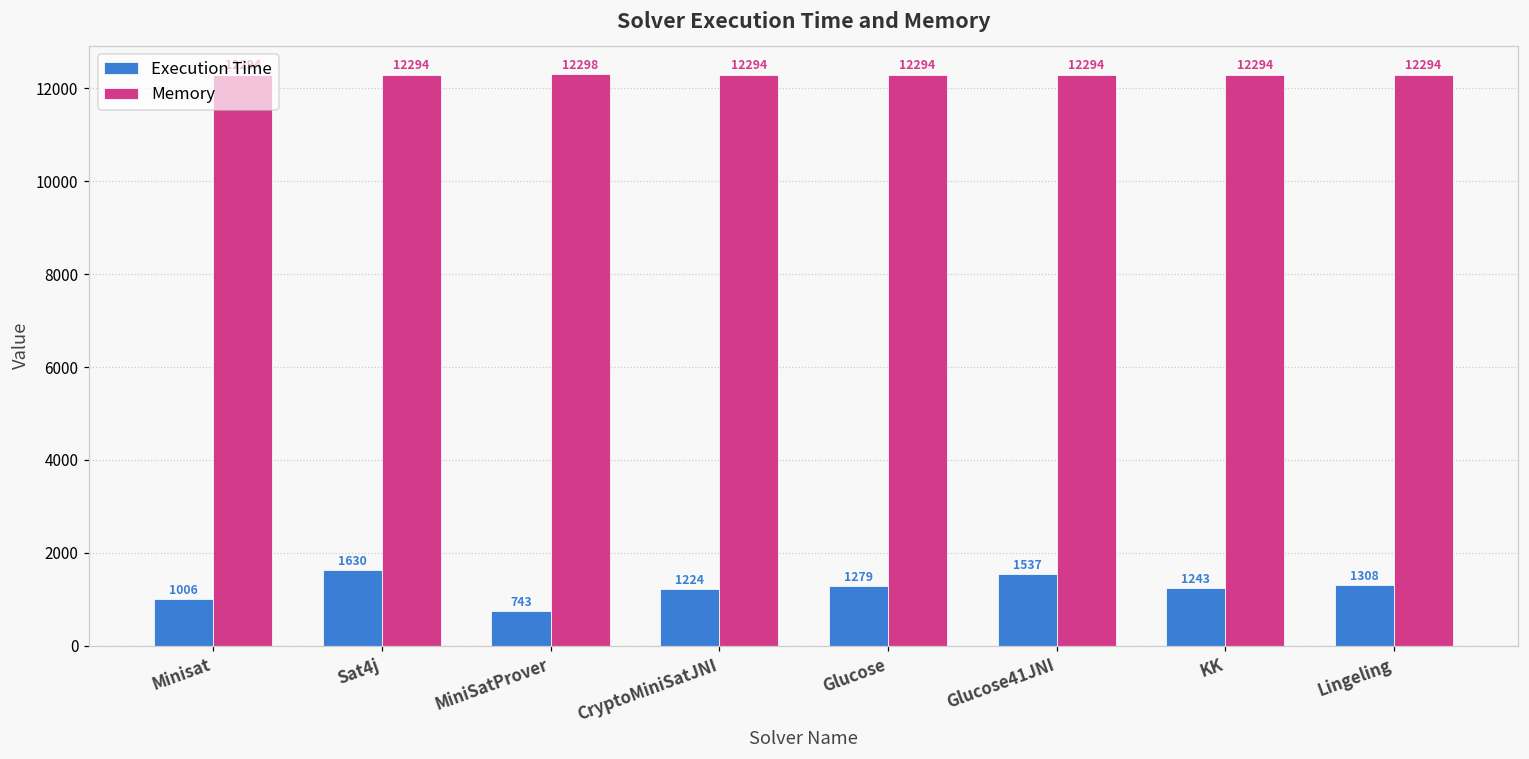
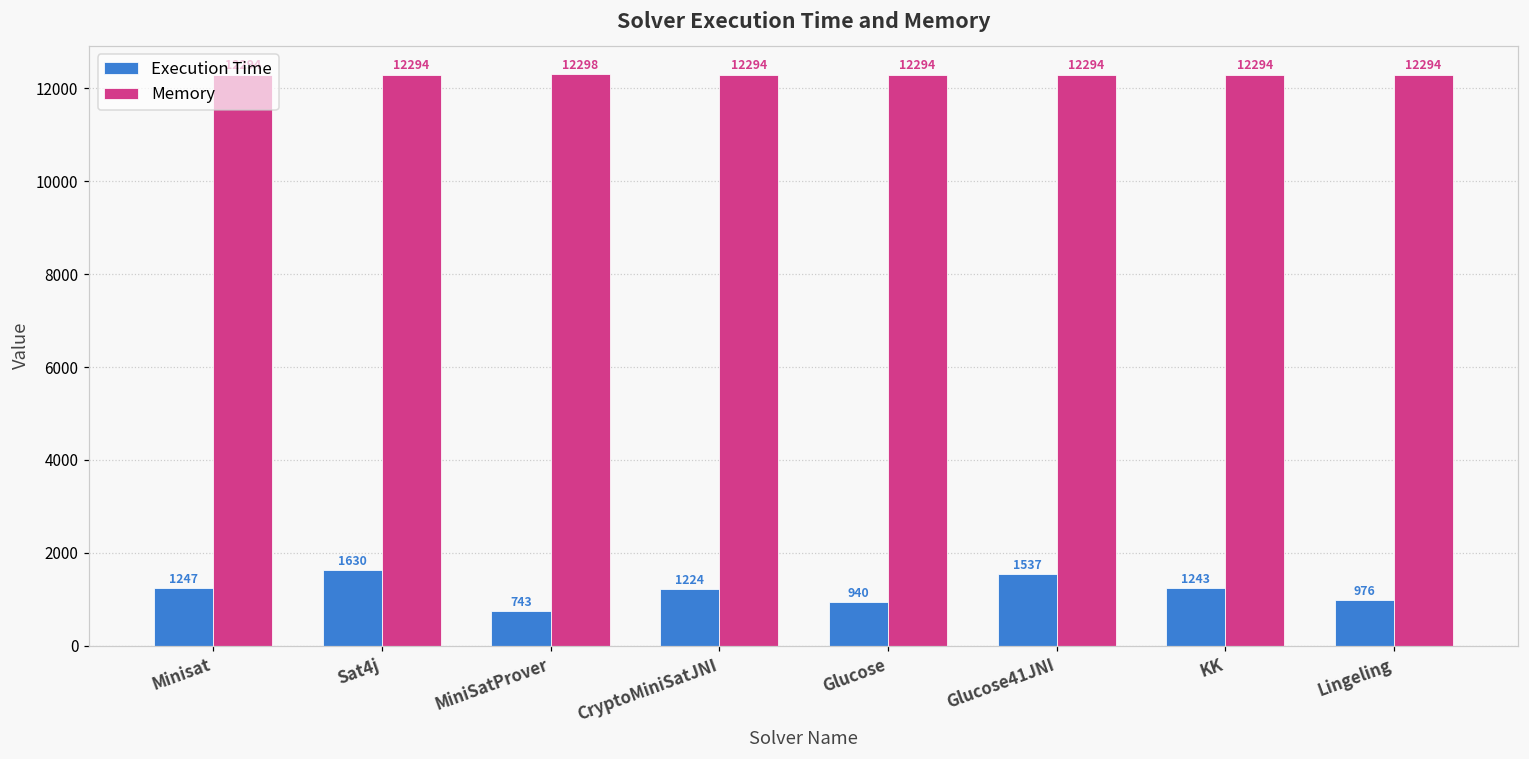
Execution Time, Minisat: 1006 -> 1247
Execution Time, Glucose: 1279 -> 940
Execution Time, Lingeling: 1308 -> 976
